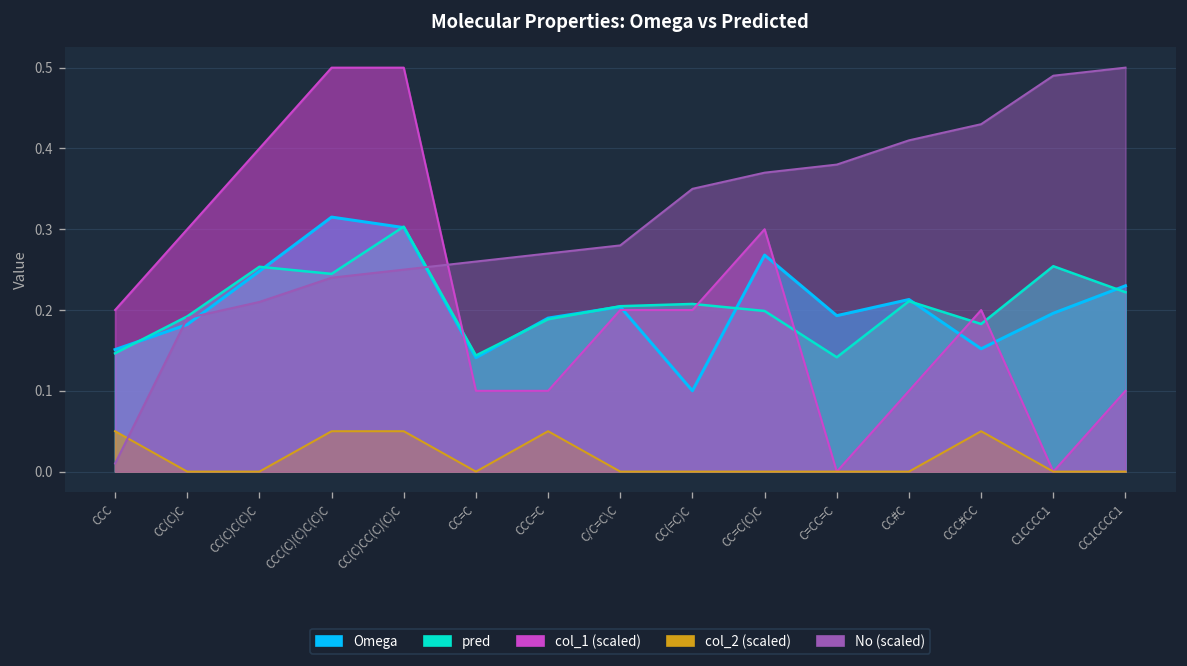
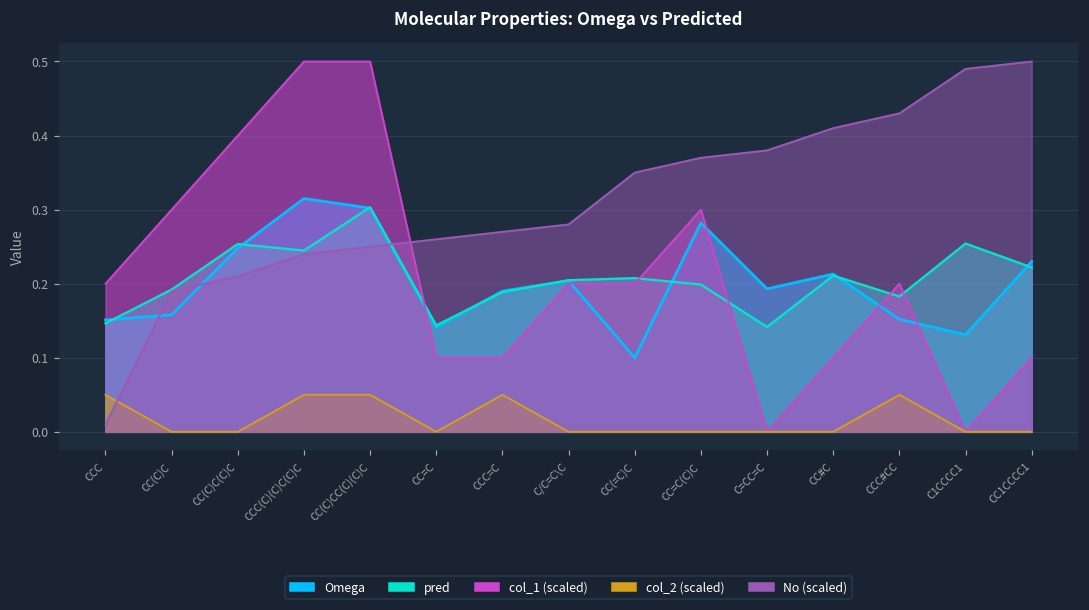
Omega, CC(C)C: 0.18 -> 0.16
Omega, CC=C(C)C: 0.27 -> 0.28
Omega, C1CCCC1: 0.20 -> 0.13
